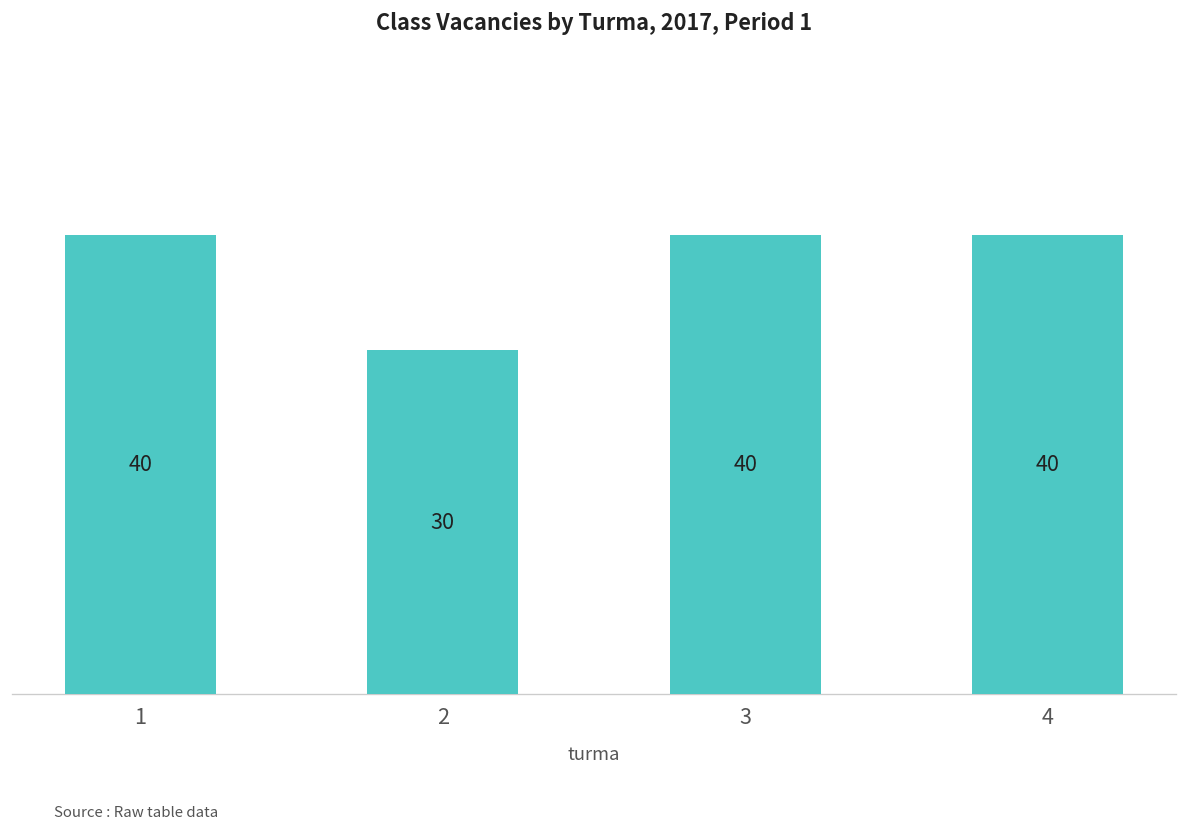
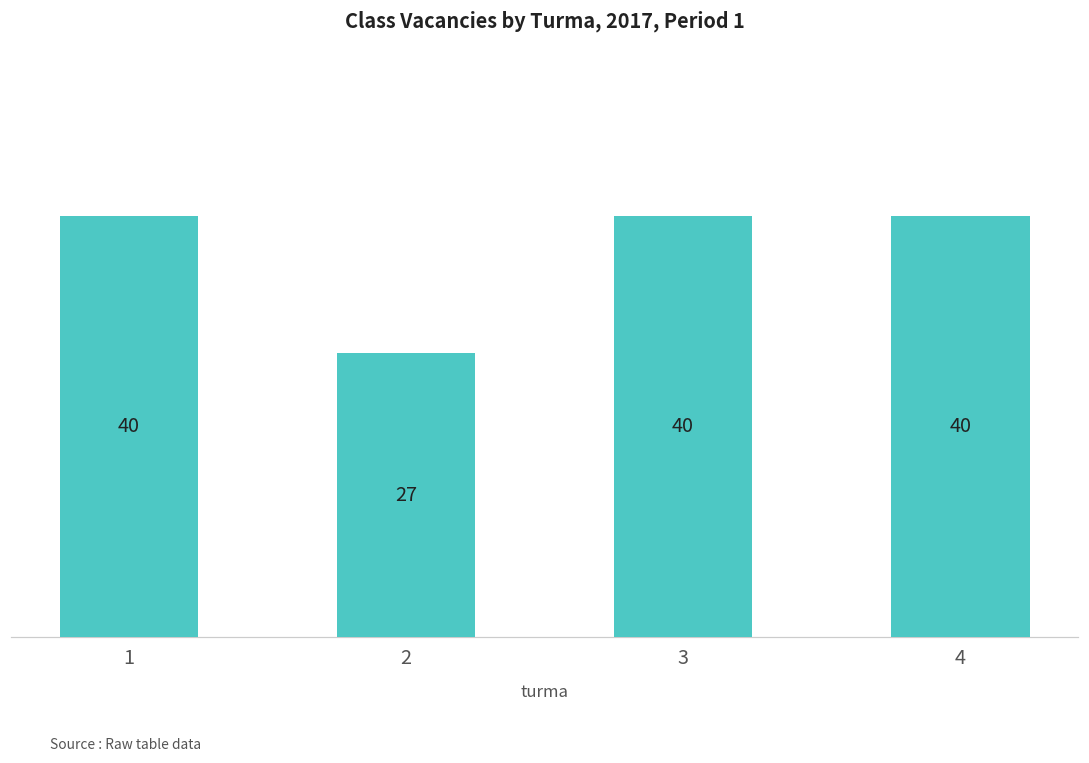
2: 30 -> 27
